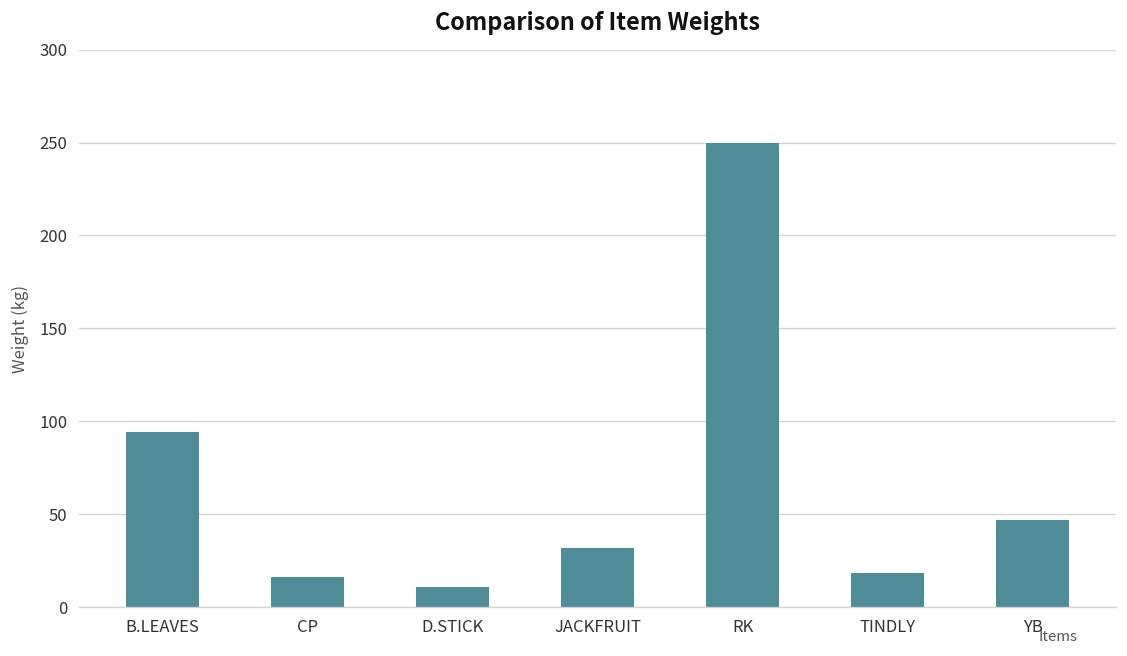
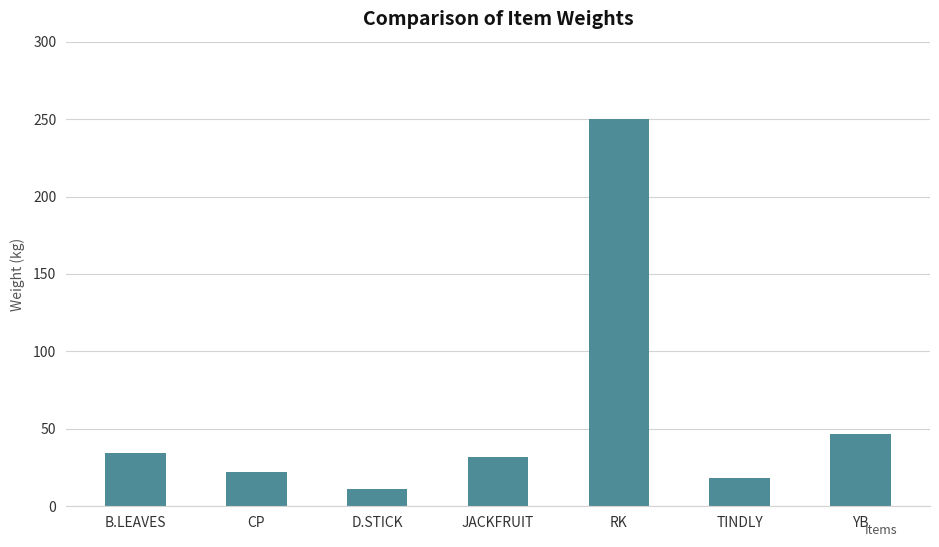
B.LEAVES: 94 -> 34
CP: 16 -> 22
